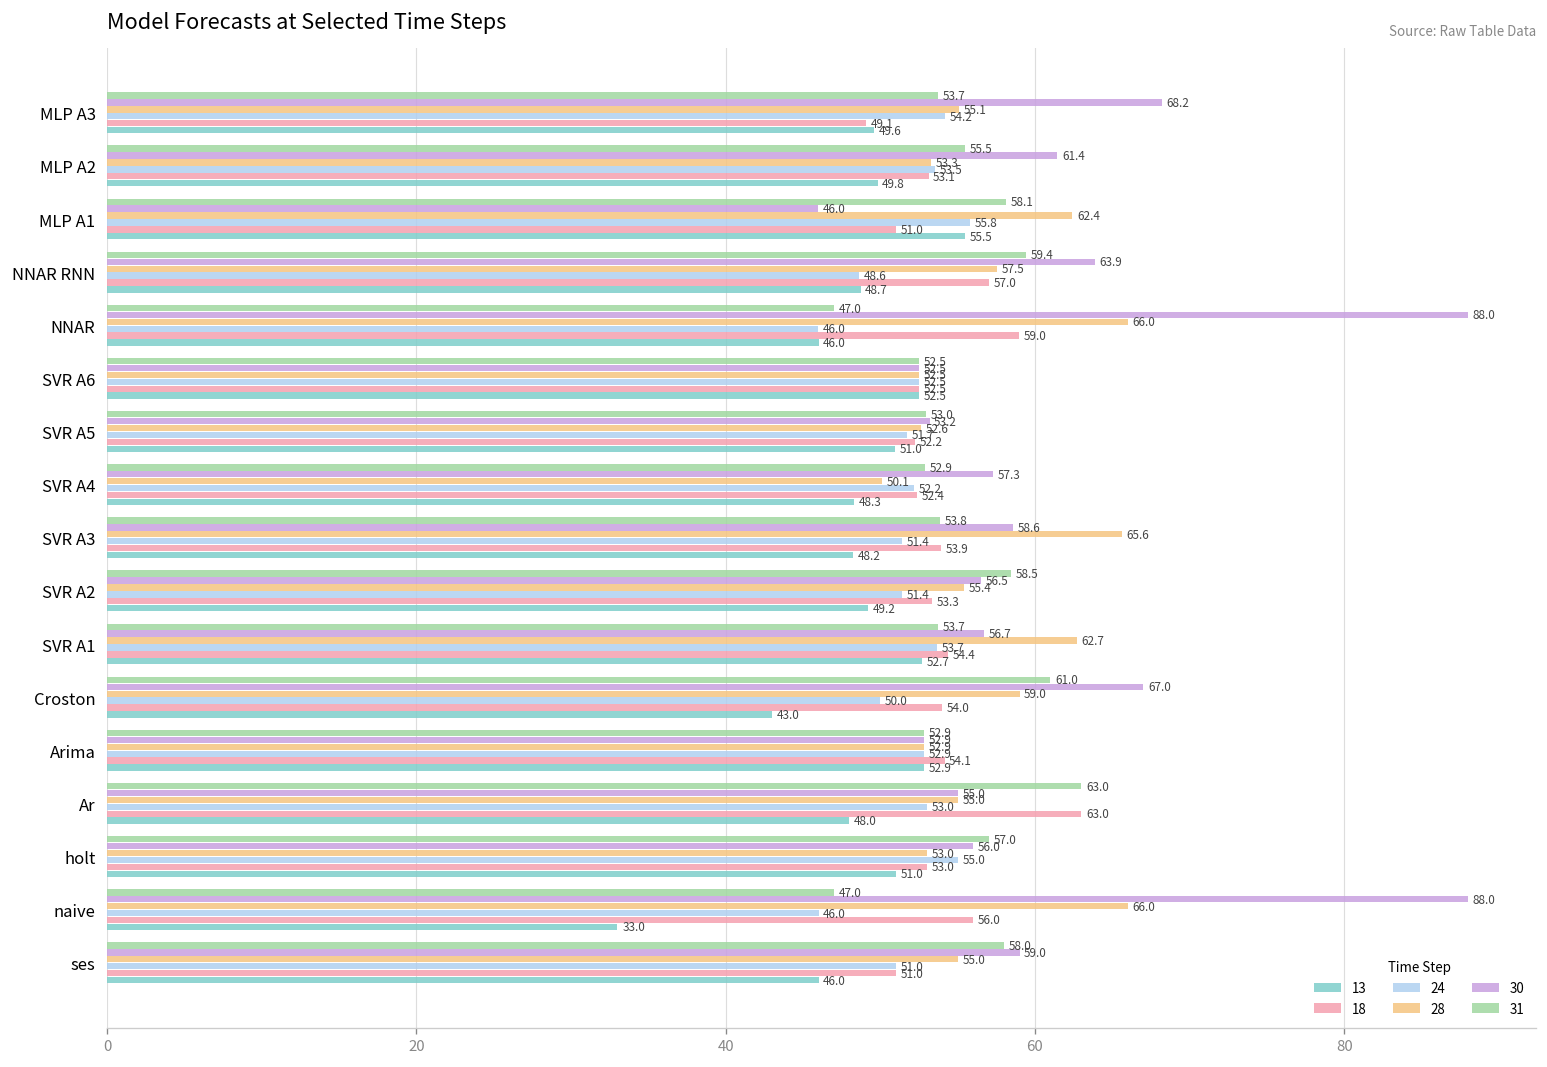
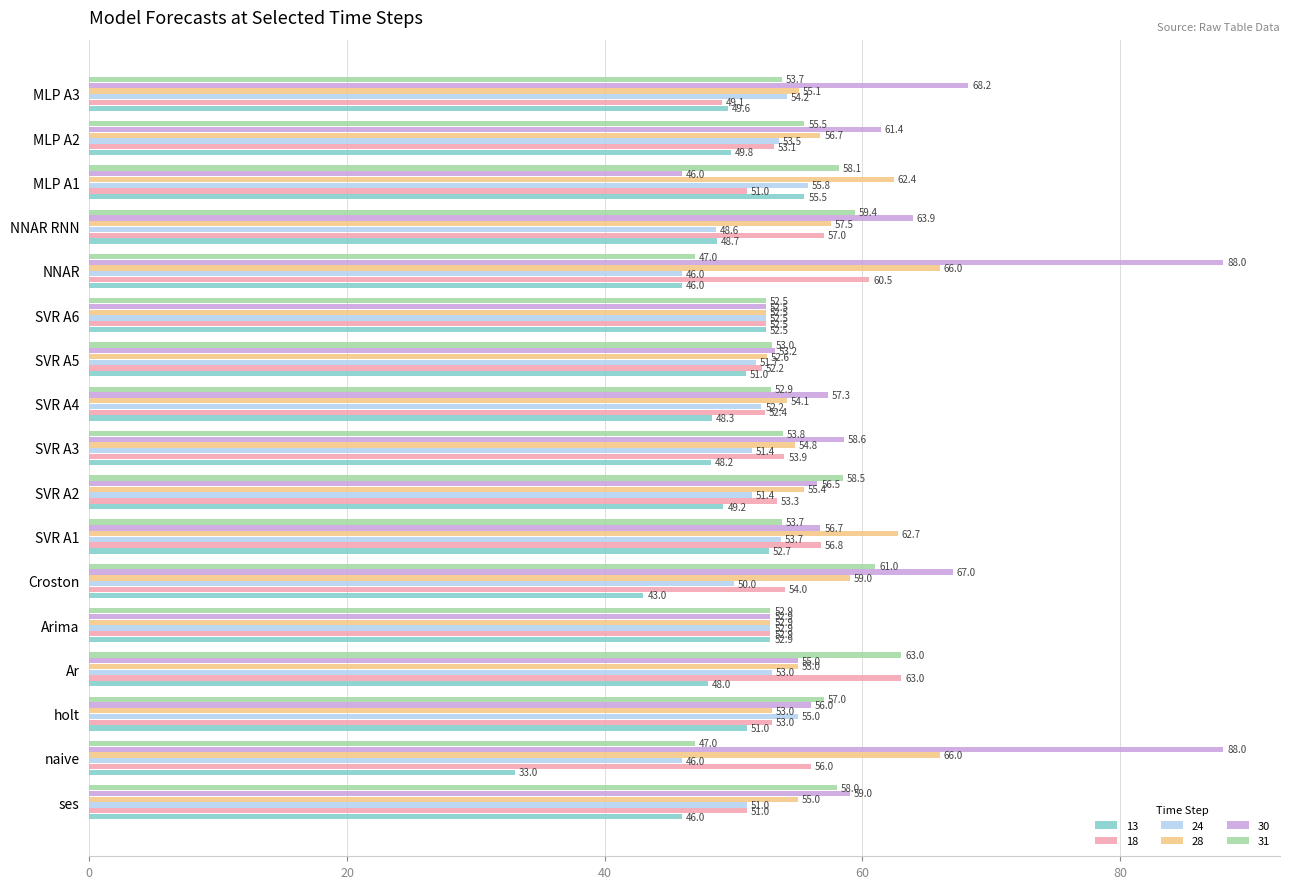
28, MLP A2: 53.3 -> 56.7
18, NNAR: 59.0 -> 60.5
28, SVR A4: 50.1 -> 54.1
28, SVR A3: 65.6 -> 54.8
18, SVR A1: 54.4 -> 56.8
18, Arima: 54.1 -> 52.9
